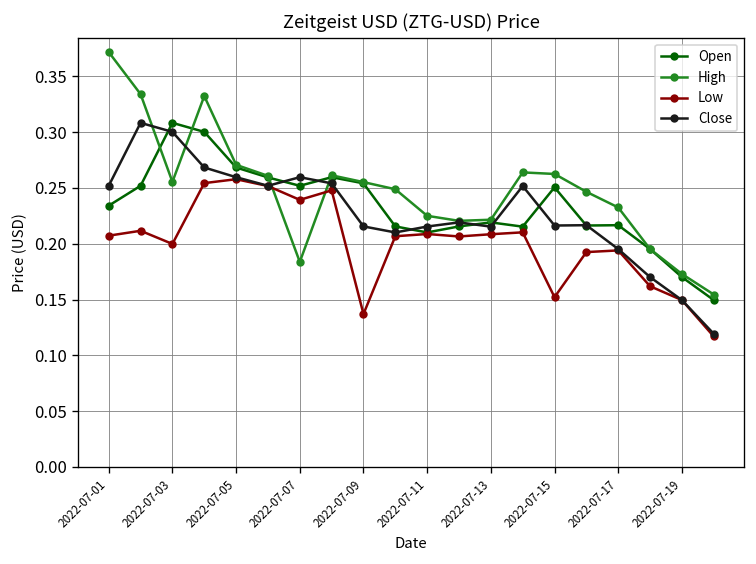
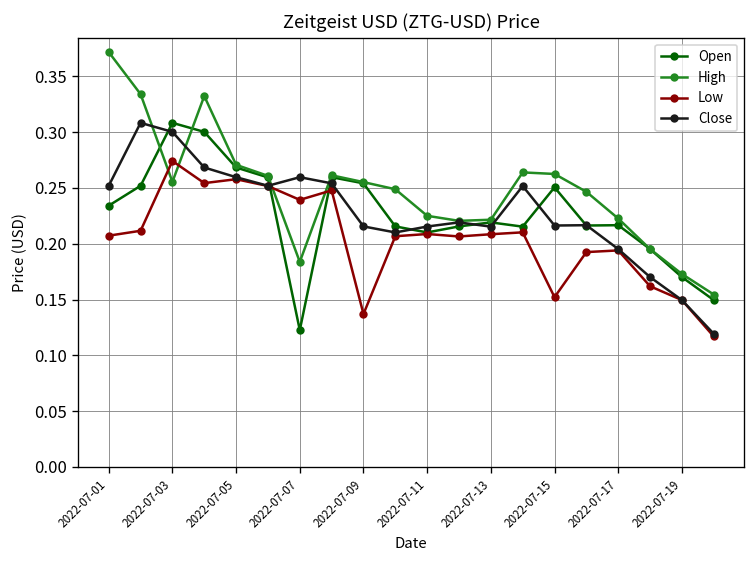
Low, 2022-07-03: 0.20 -> 0.27
Open, 2022-07-07: 0.25 -> 0.12
High, 2022-07-17: 0.23 -> 0.22
